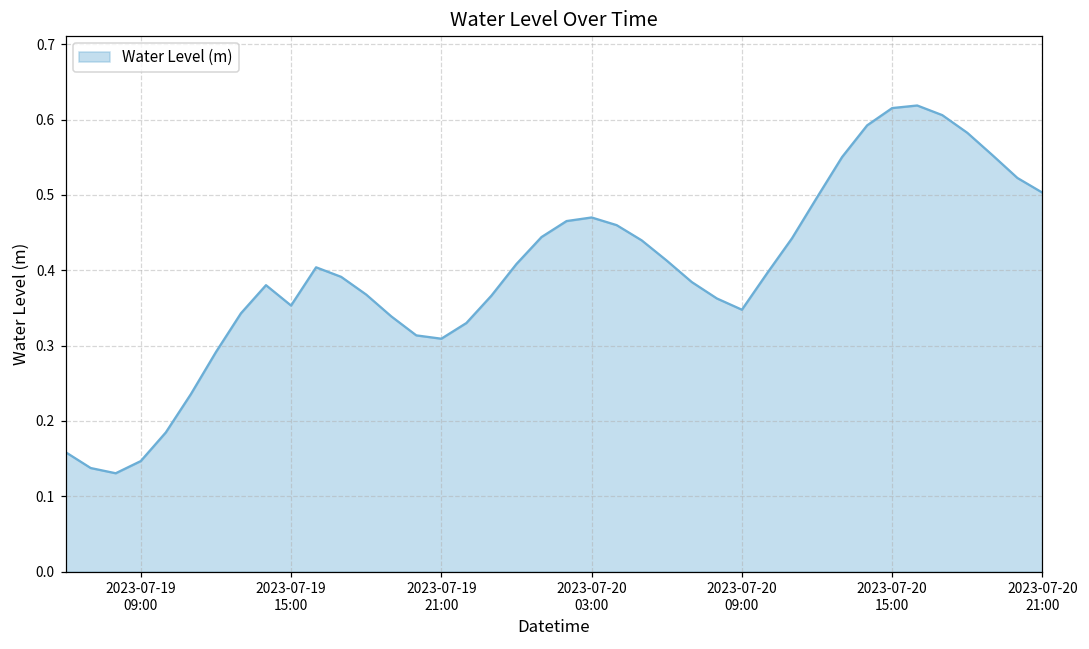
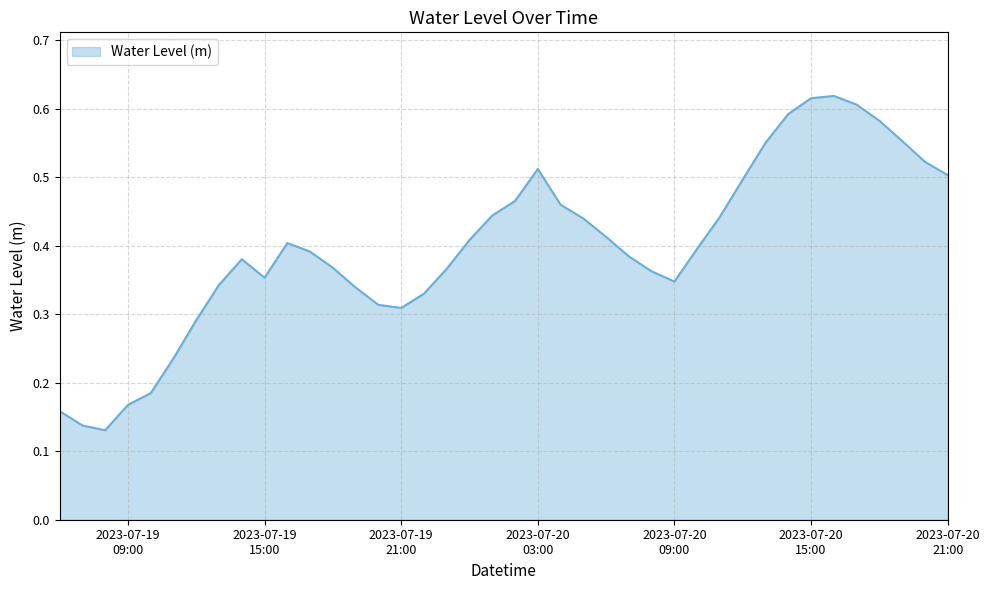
2023-07-19 09:00: 0.15 -> 0.17
2023-07-20 03:00: 0.47 -> 0.51
